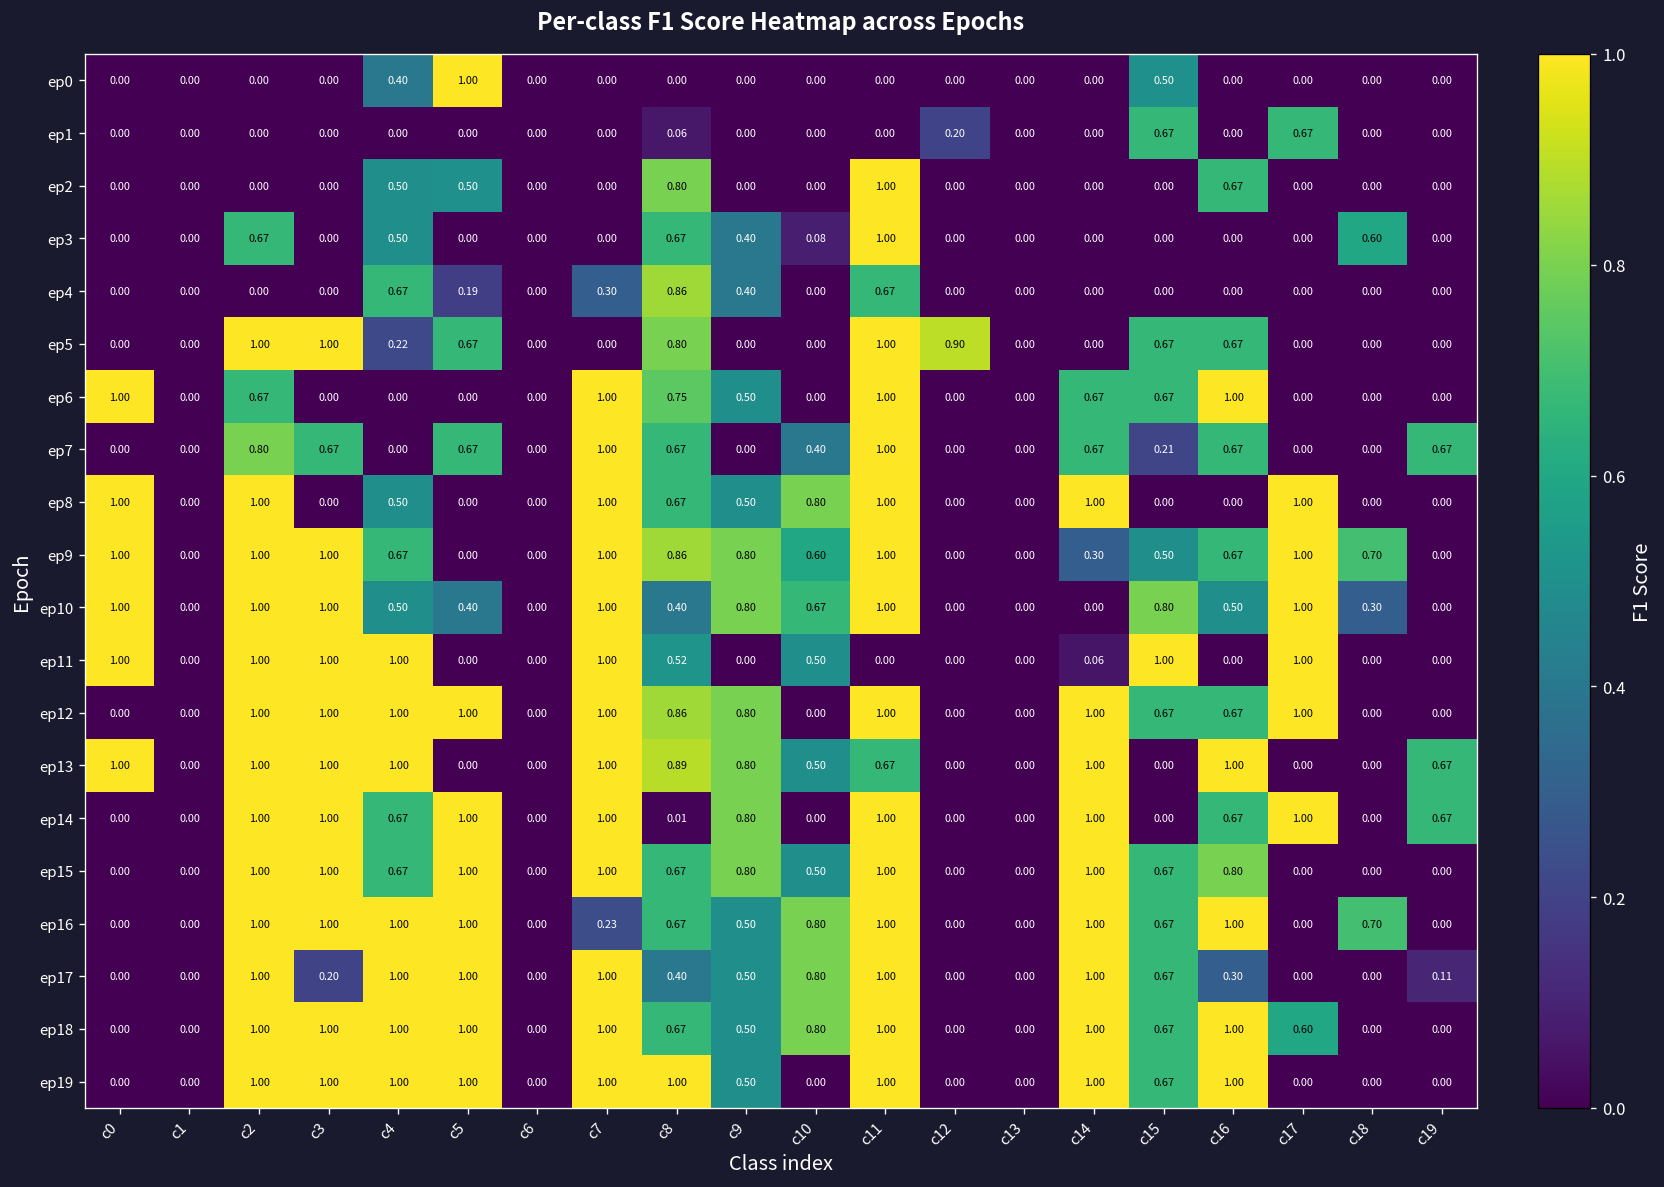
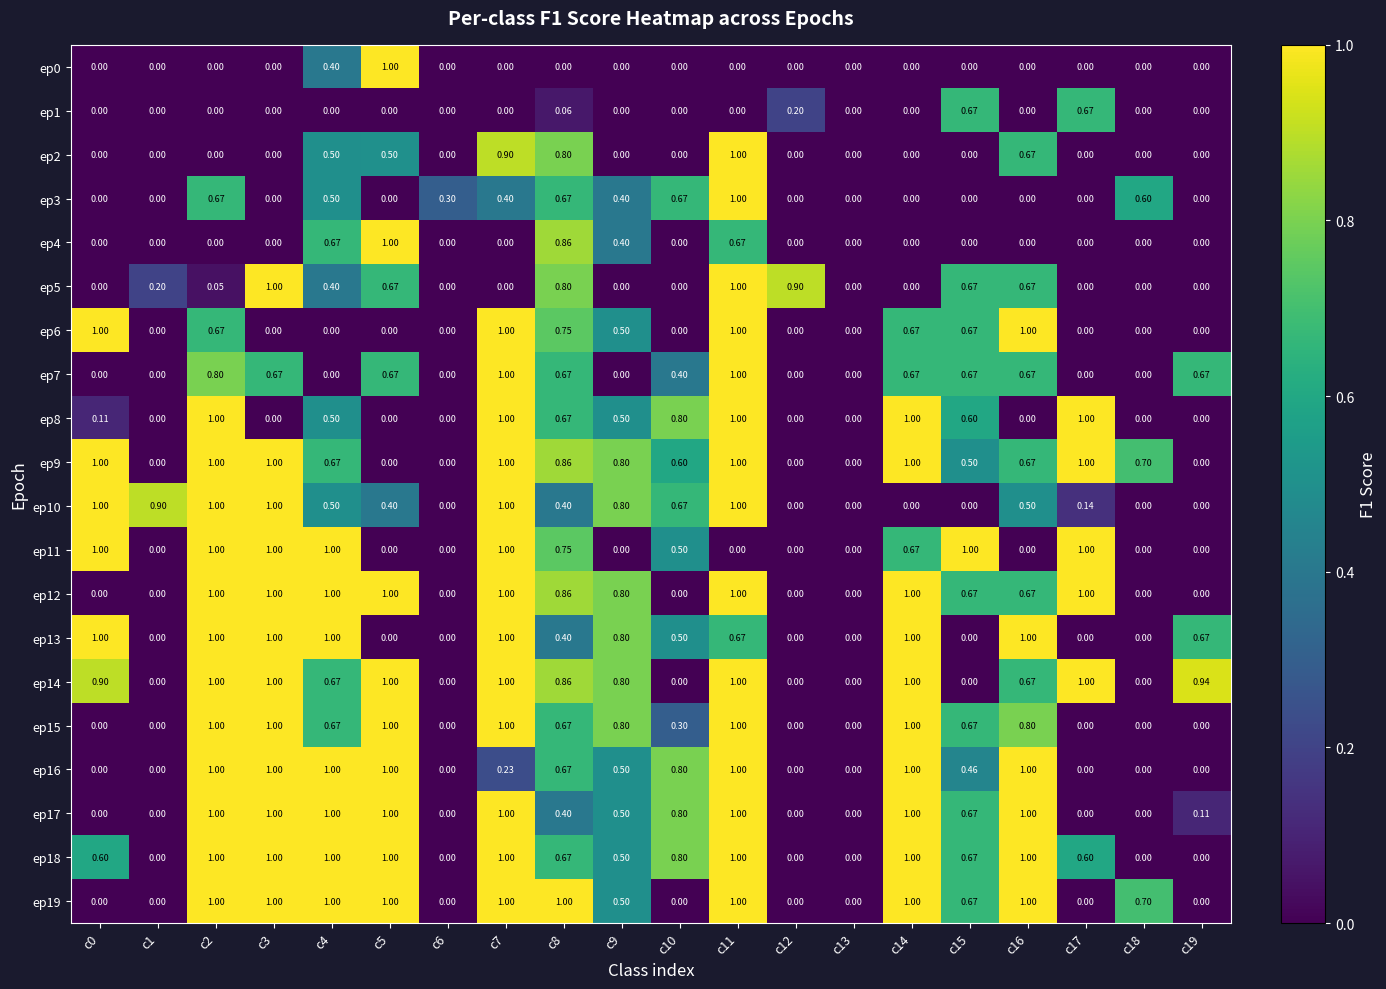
ep0, c15: 0.50 -> 0.00
ep2, c7: 0.00 -> 0.90
ep3, c6: 0.00 -> 0.30
ep3, c7: 0.00 -> 0.40
ep3, c10: 0.08 -> 0.67
ep4, c5: 0.19 -> 1.00
ep4, c7: 0.30 -> 0.00
ep5, c1: 0.00 -> 0.20
ep5, c2: 1.00 -> 0.05
ep5, c4: 0.22 -> 0.40
ep7, c15: 0.21 -> 0.67
ep8, c0: 1.00 -> 0.11
ep8, c15: 0.00 -> 0.60
ep9, c14: 0.30 -> 1.00
ep10, c1: 0.00 -> 0.90
ep10, c15: 0.80 -> 0.00
ep10, c17: 1.00 -> 0.14
ep10, c18: 0.30 -> 0.00
ep11, c8: 0.52 -> 0.75
ep11, c14: 0.06 -> 0.67
ep13, c8: 0.89 -> 0.40
ep14, c0: 0.00 -> 0.90
ep14, c8: 0.01 -> 0.86
ep14, c19: 0.67 -> 0.94
ep15, c10: 0.50 -> 0.30
ep16, c15: 0.67 -> 0.46
ep16, c18: 0.70 -> 0.00
ep17, c3: 0.20 -> 1.00
ep17, c16: 0.30 -> 1.00
ep18, c0: 0.00 -> 0.60
ep19, c18: 0.00 -> 0.70
